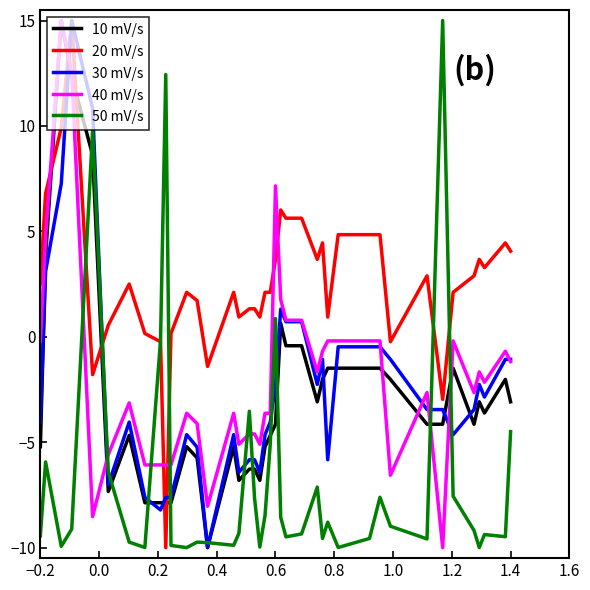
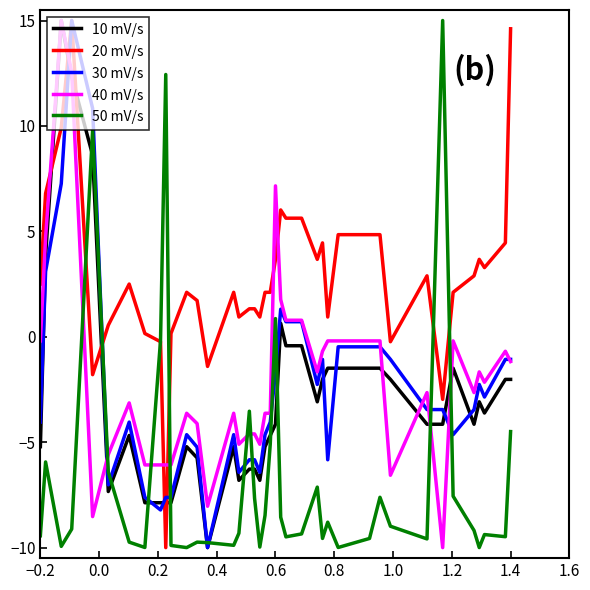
30 mV/s, 0.6: -2.3 -> -1.7
10 mV/s, 1.4: -3.1 -> -2.0
20 mV/s, 1.4: 4.1 -> 14.6
